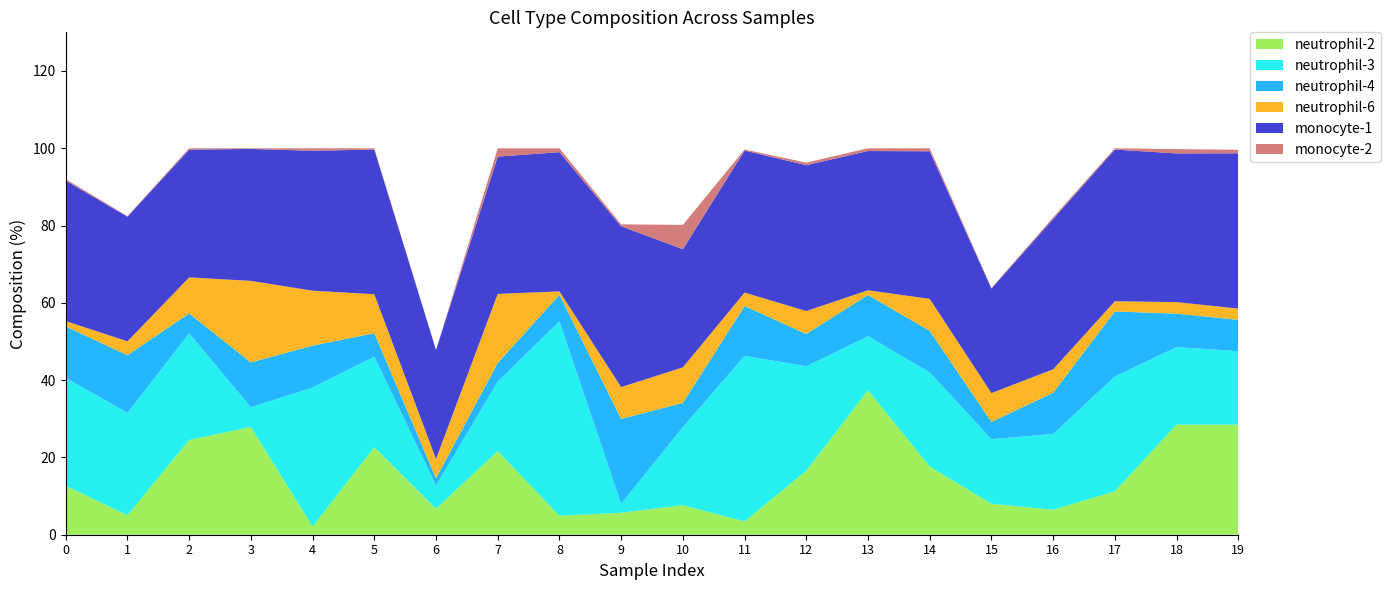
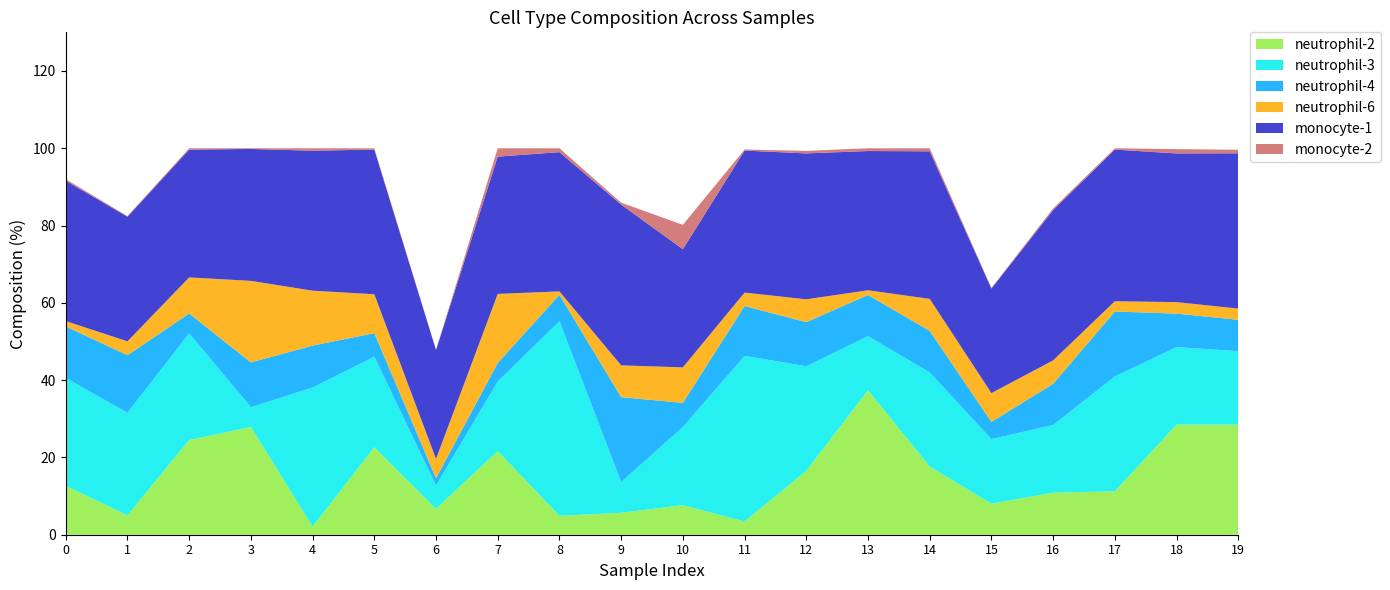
neutrophil-3, 9: 2 -> 8
neutrophil-4, 12: 8 -> 11
neutrophil-2, 16: 6 -> 11
neutrophil-3, 16: 20 -> 18
